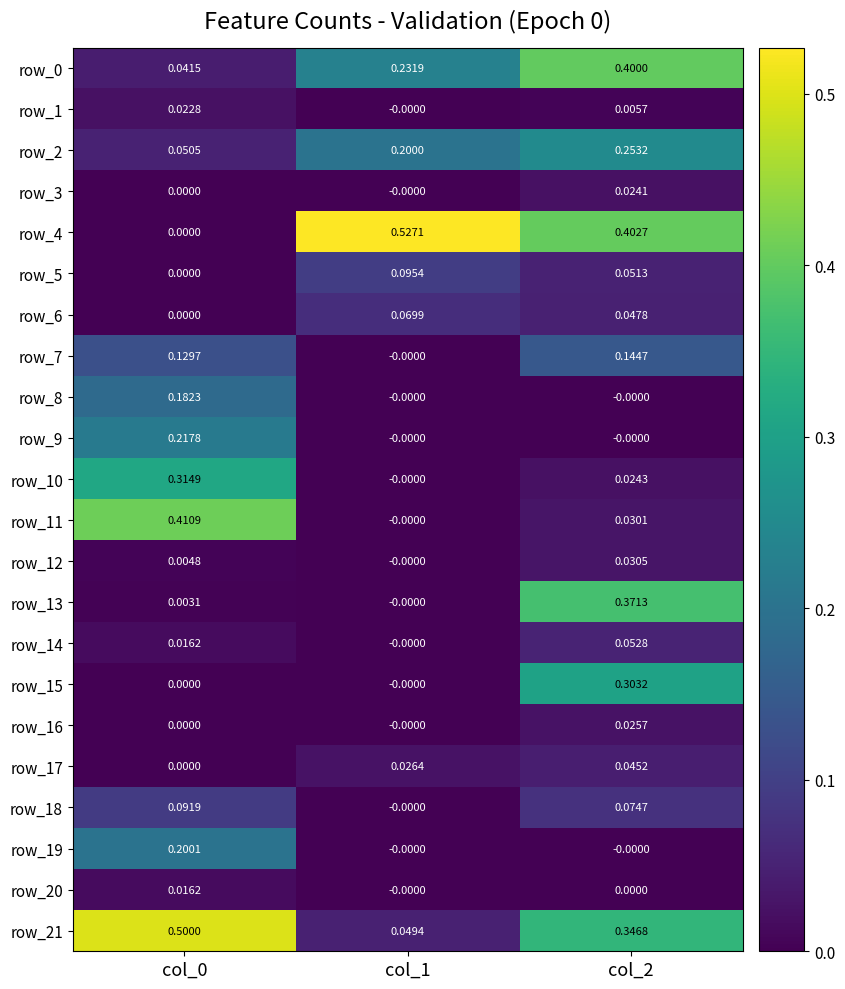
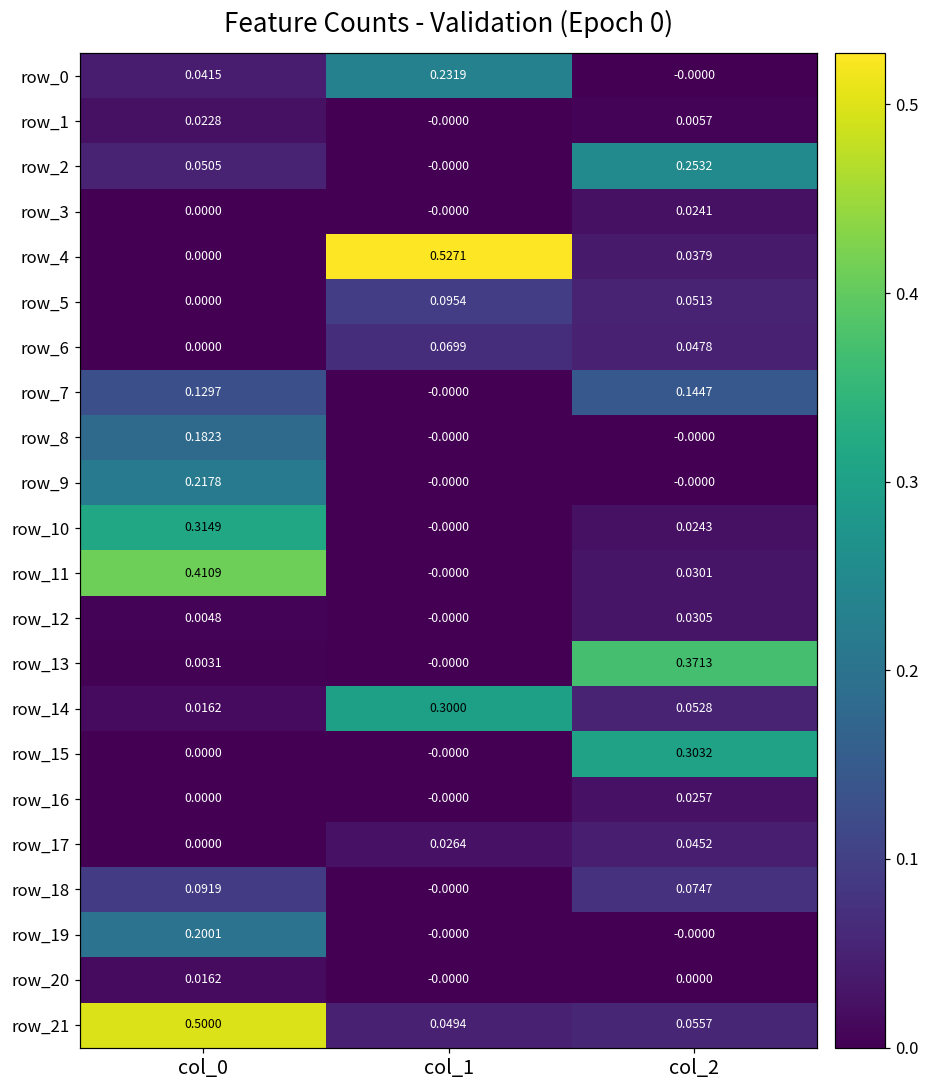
row_0, col_2: 0.4000 -> -0.0000
row_2, col_1: 0.2000 -> -0.0000
row_4, col_2: 0.4027 -> 0.0379
row_14, col_1: -0.0000 -> 0.3000
row_21, col_2: 0.3468 -> 0.0557
